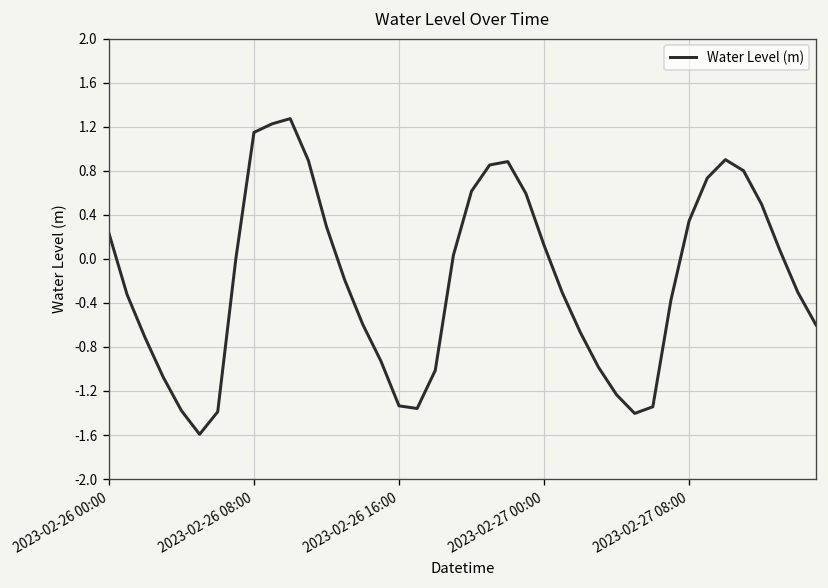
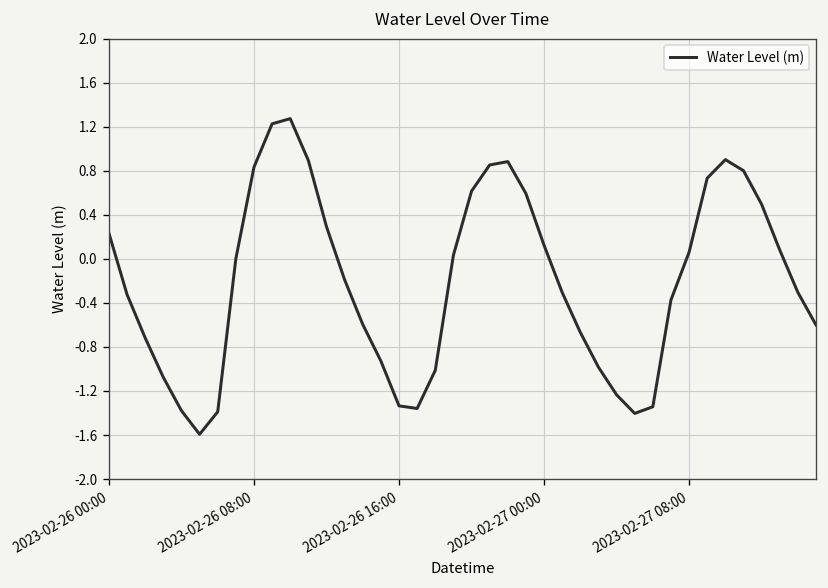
2023-02-26 08:00: 1.1 -> 0.8
2023-02-27 08:00: 0.3 -> 0.1
